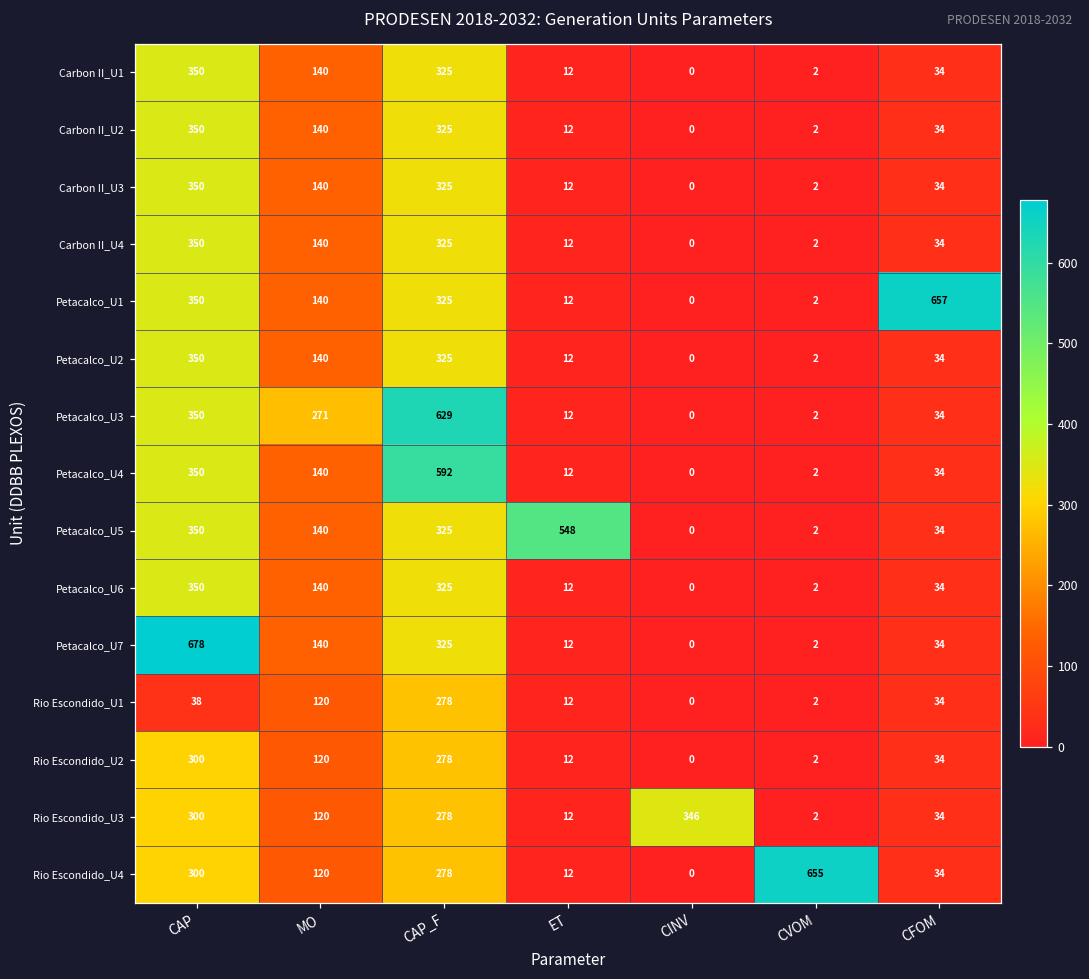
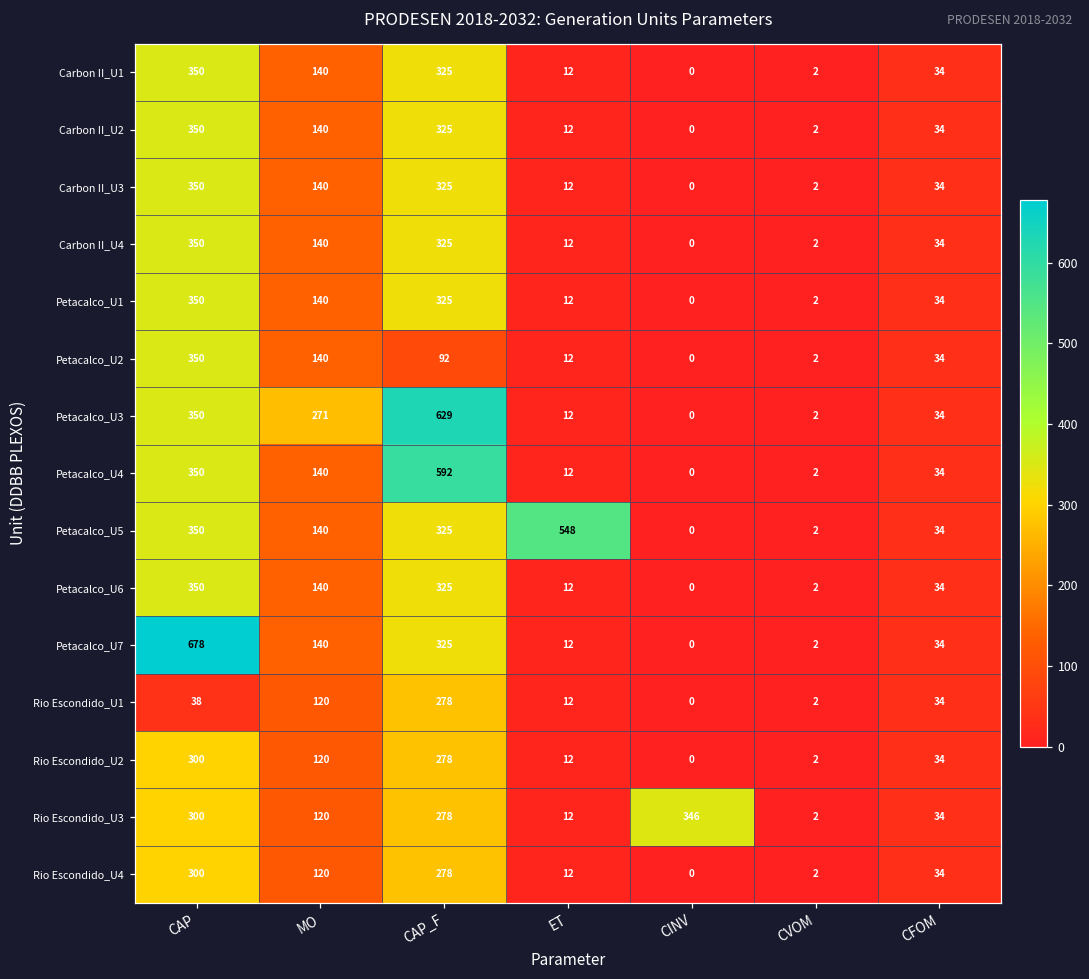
Petacalco_U1, CFOM: 657 -> 34
Petacalco_U2, CAP_F: 325 -> 92
Rio Escondido_U4, CVOM: 655 -> 2
